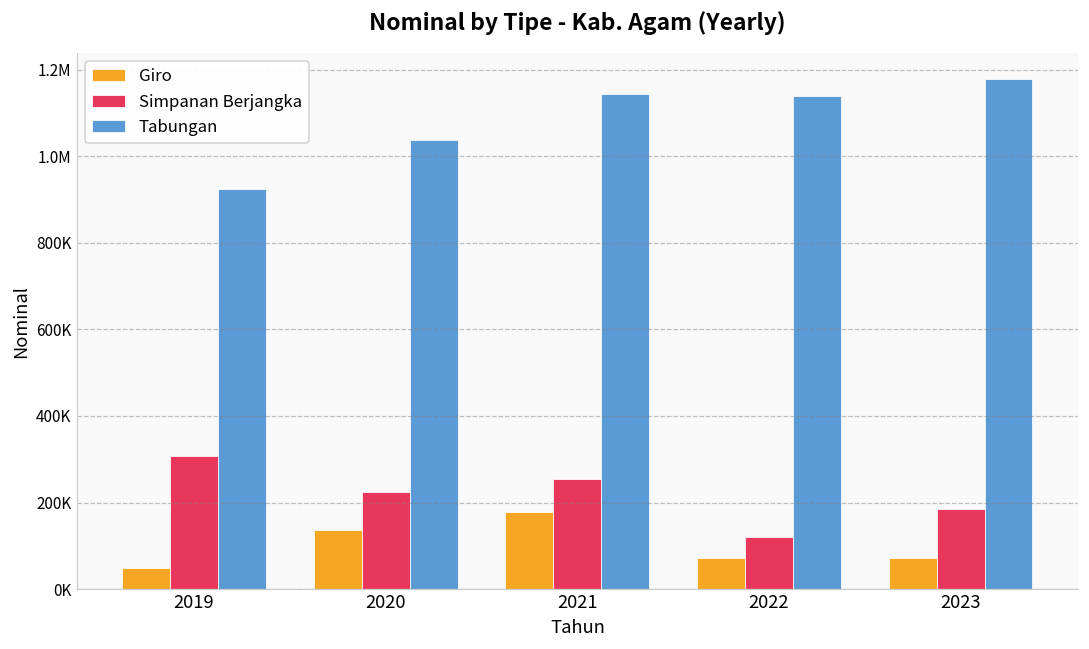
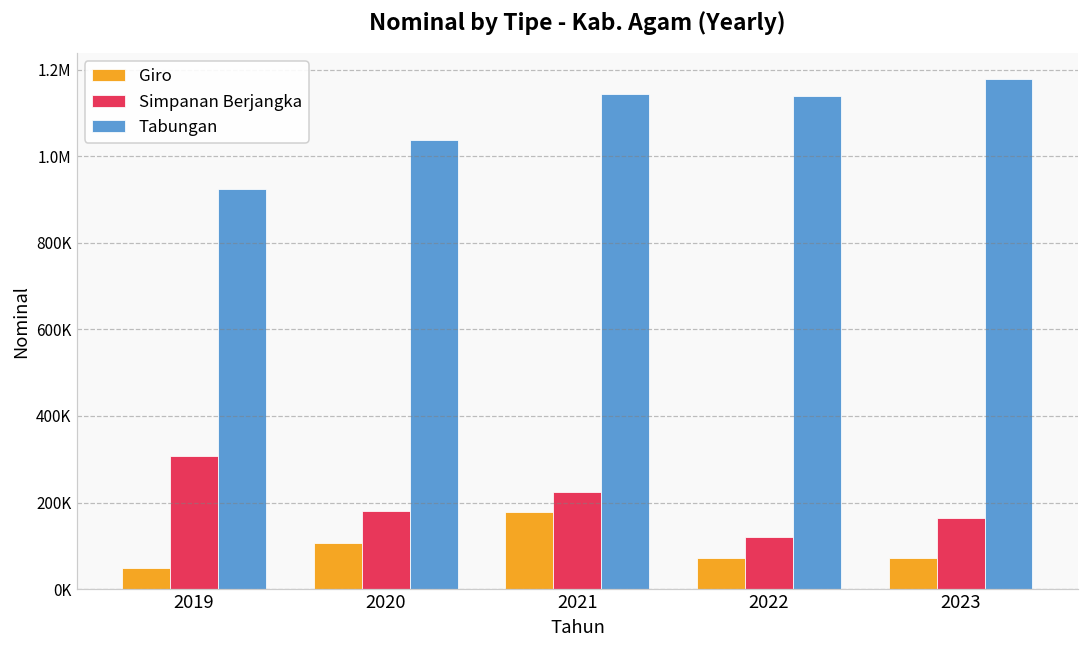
Giro, 2020: 140000 -> 110000
Simpanan Berjangka, 2020: 220000 -> 180000
Simpanan Berjangka, 2021: 250000 -> 220000
Simpanan Berjangka, 2023: 190000 -> 160000
